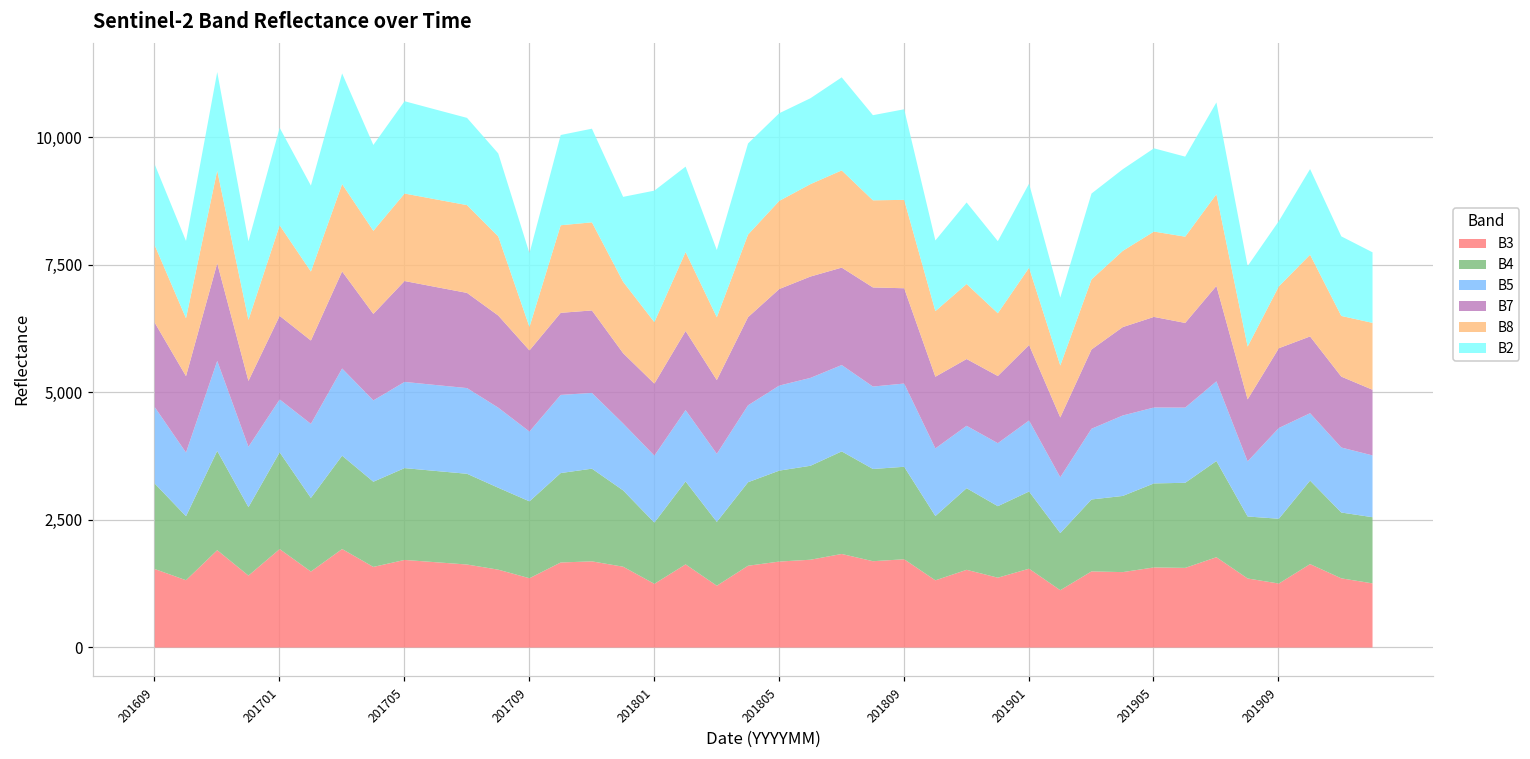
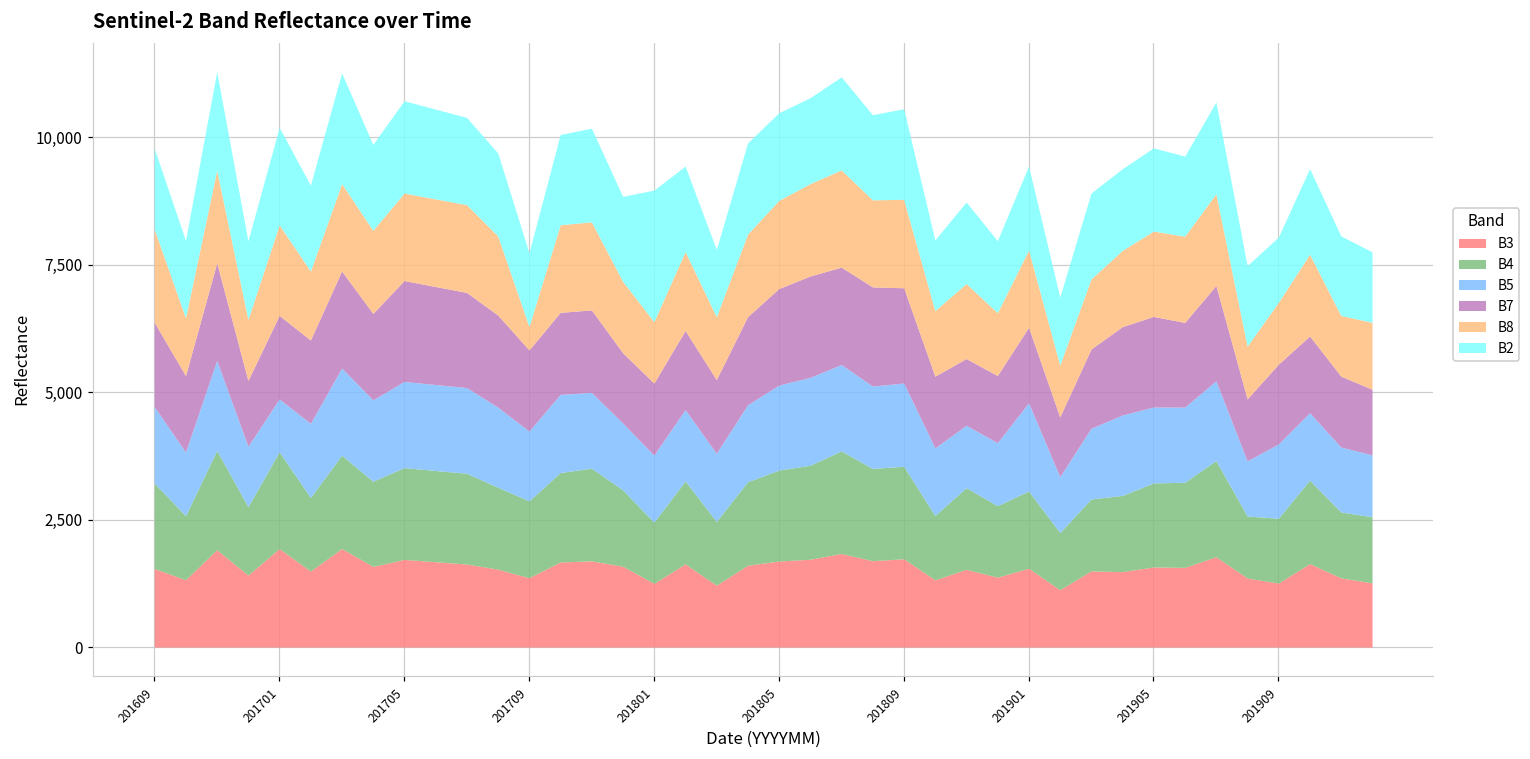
B8, 201609: 1,500 -> 1,800
B5, 201901: 1,400 -> 1,700
B5, 201909: 1,800 -> 1,500
